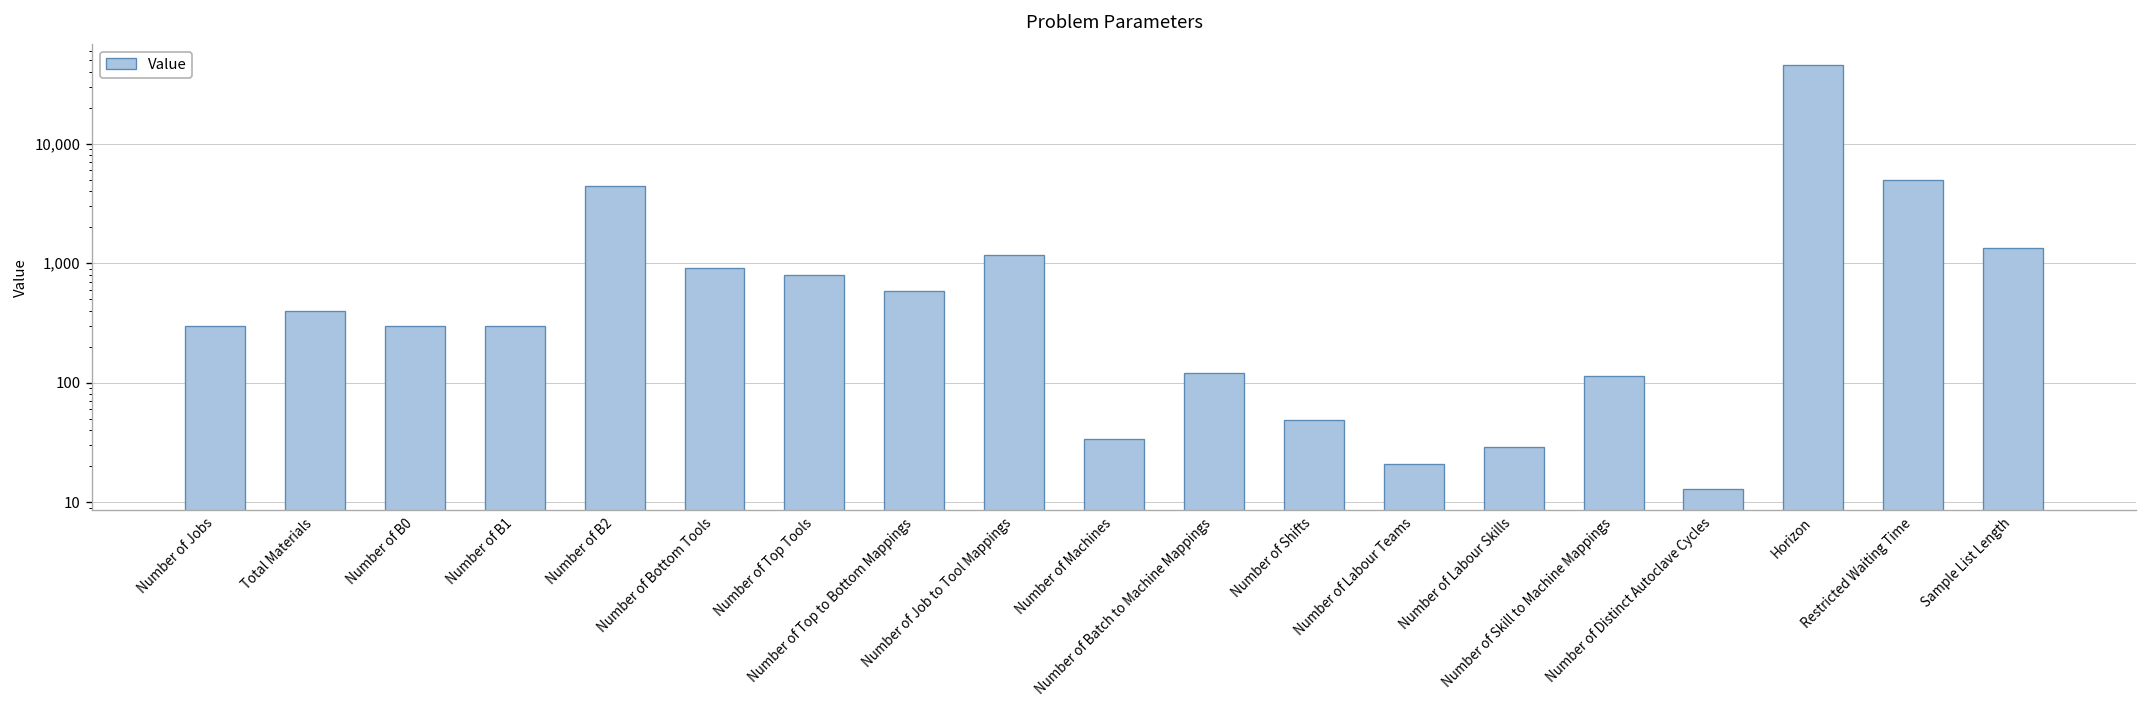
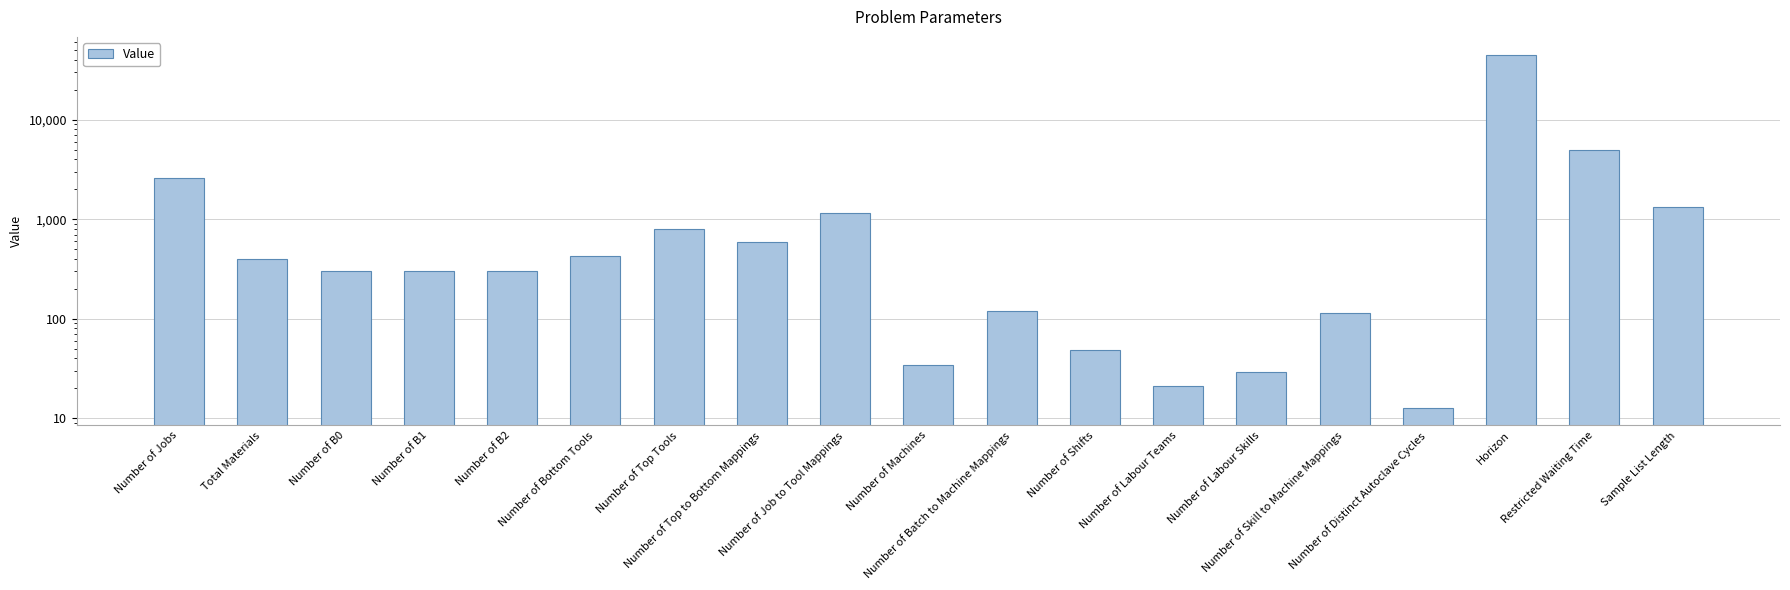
Number of Jobs: 300 -> 2,600
Number of B2: 4,000 -> 300
Number of Bottom Tools: 900 -> 430
